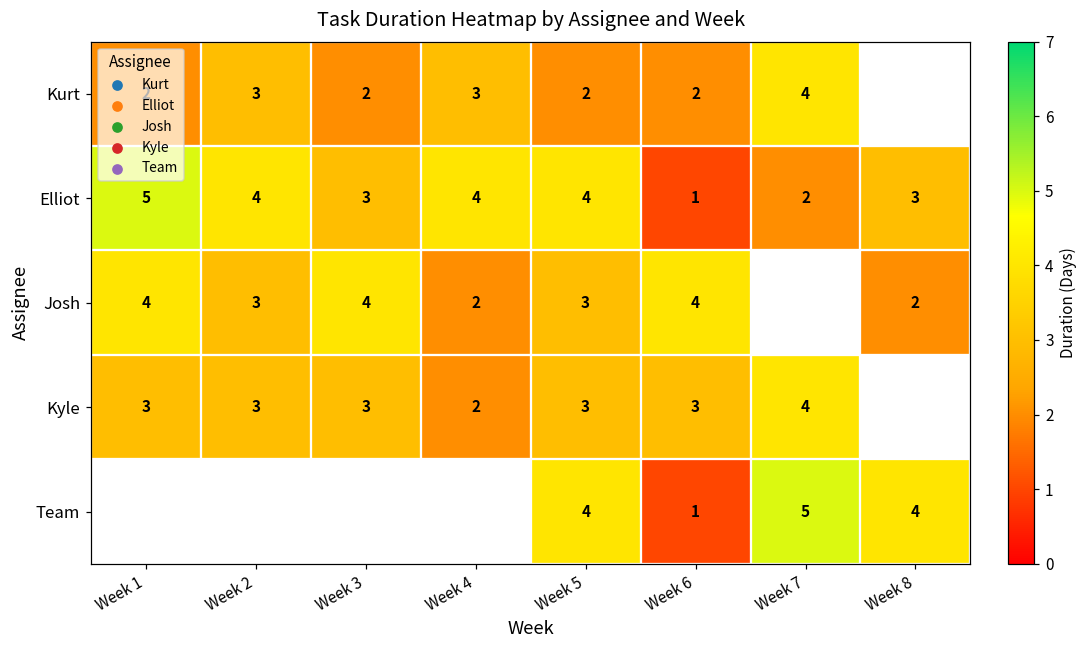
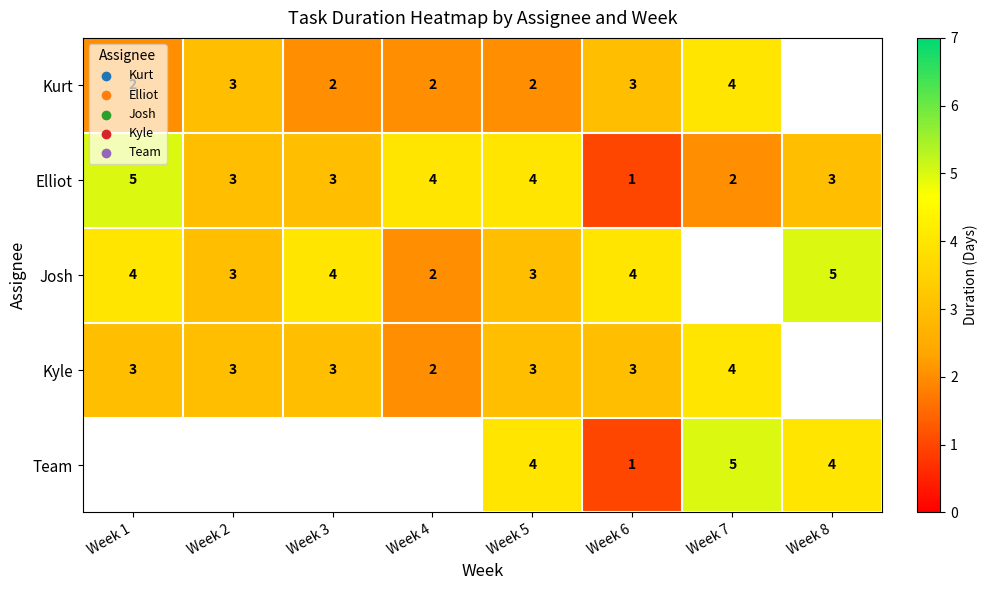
Kurt, Week 4: 3 -> 2
Kurt, Week 6: 2 -> 3
Elliot, Week 2: 4 -> 3
Josh, Week 8: 2 -> 5
